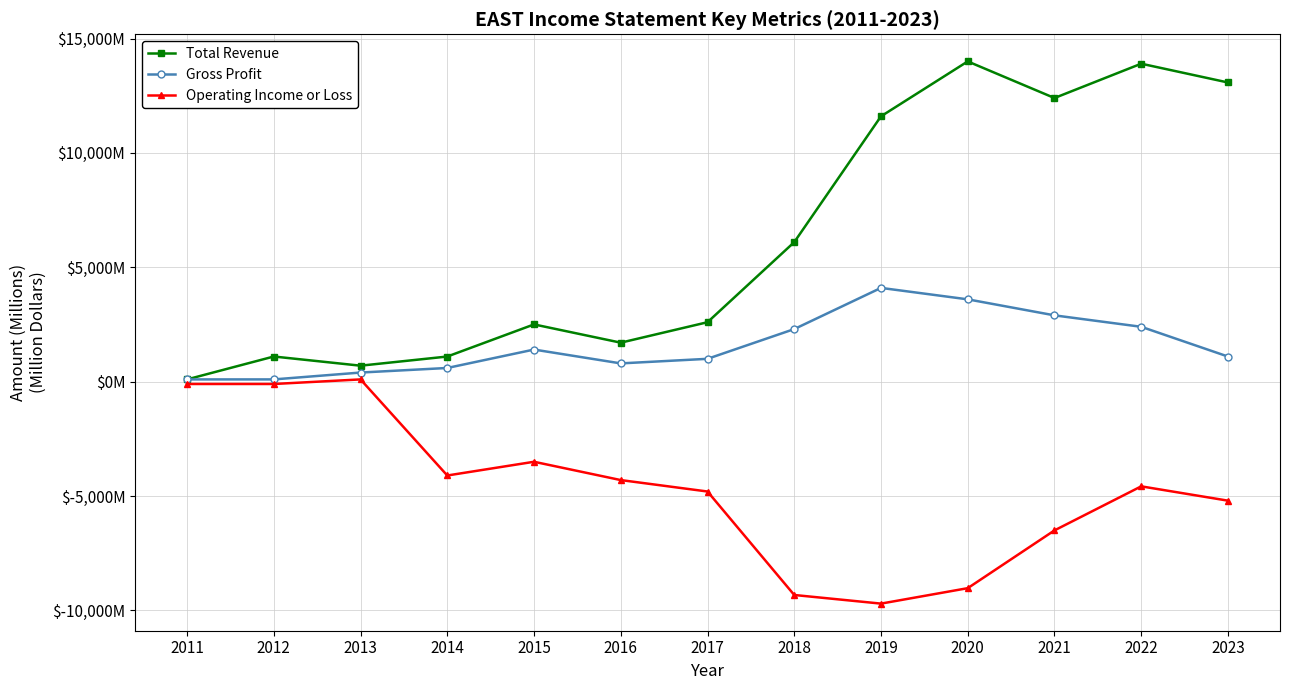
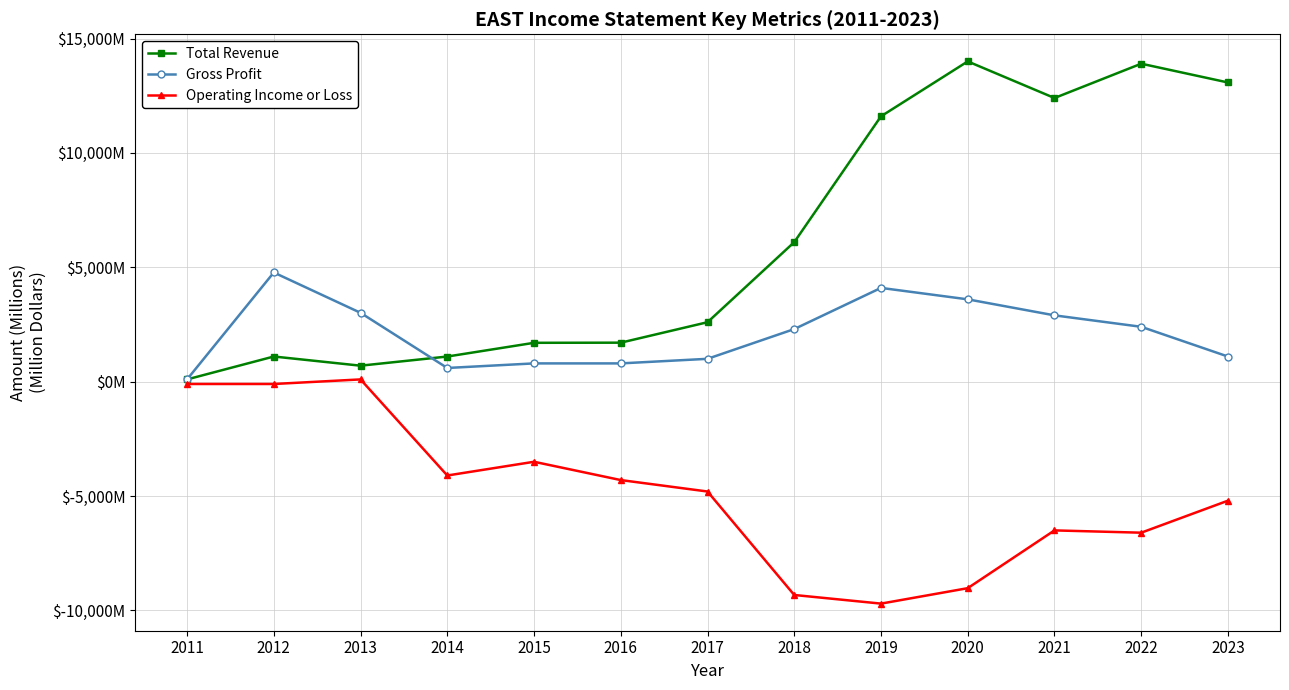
Gross Profit, 2012: $100,000,000 -> $4,800,000,000
Gross Profit, 2013: $400,000,000 -> $3,000,000,000
Total Revenue, 2015: $2,500,000,000 -> $1,700,000,000
Gross Profit, 2015: $1,400,000,000 -> $800,000,000
Operating Income or Loss, 2022: $-4,600,000,000 -> $-6,600,000,000
